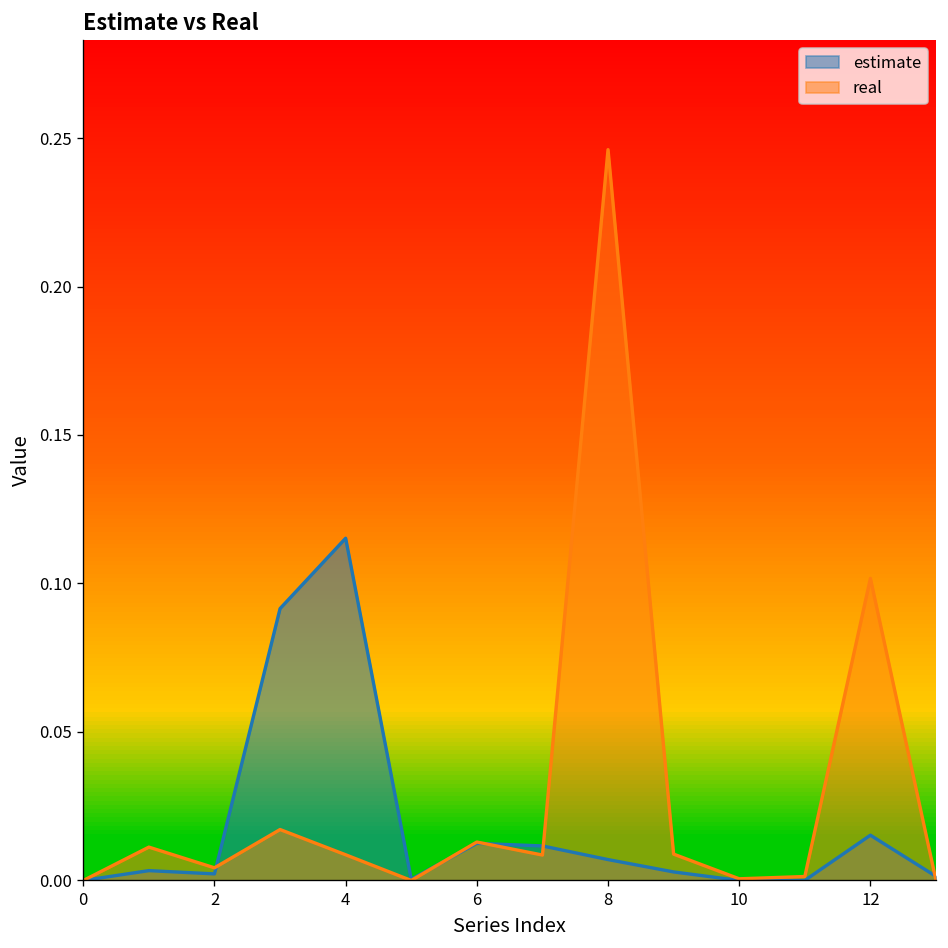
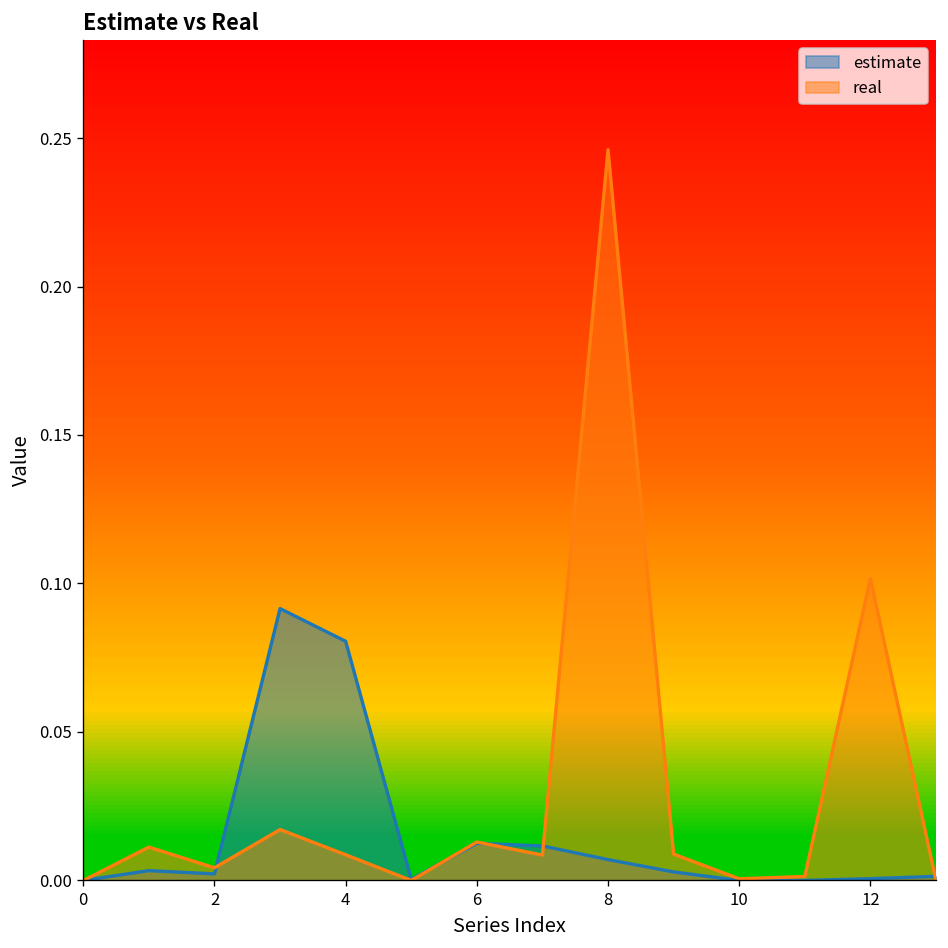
estimate, 4: 0.115 -> 0.081
estimate, 12: 0.015 -> 0.001
